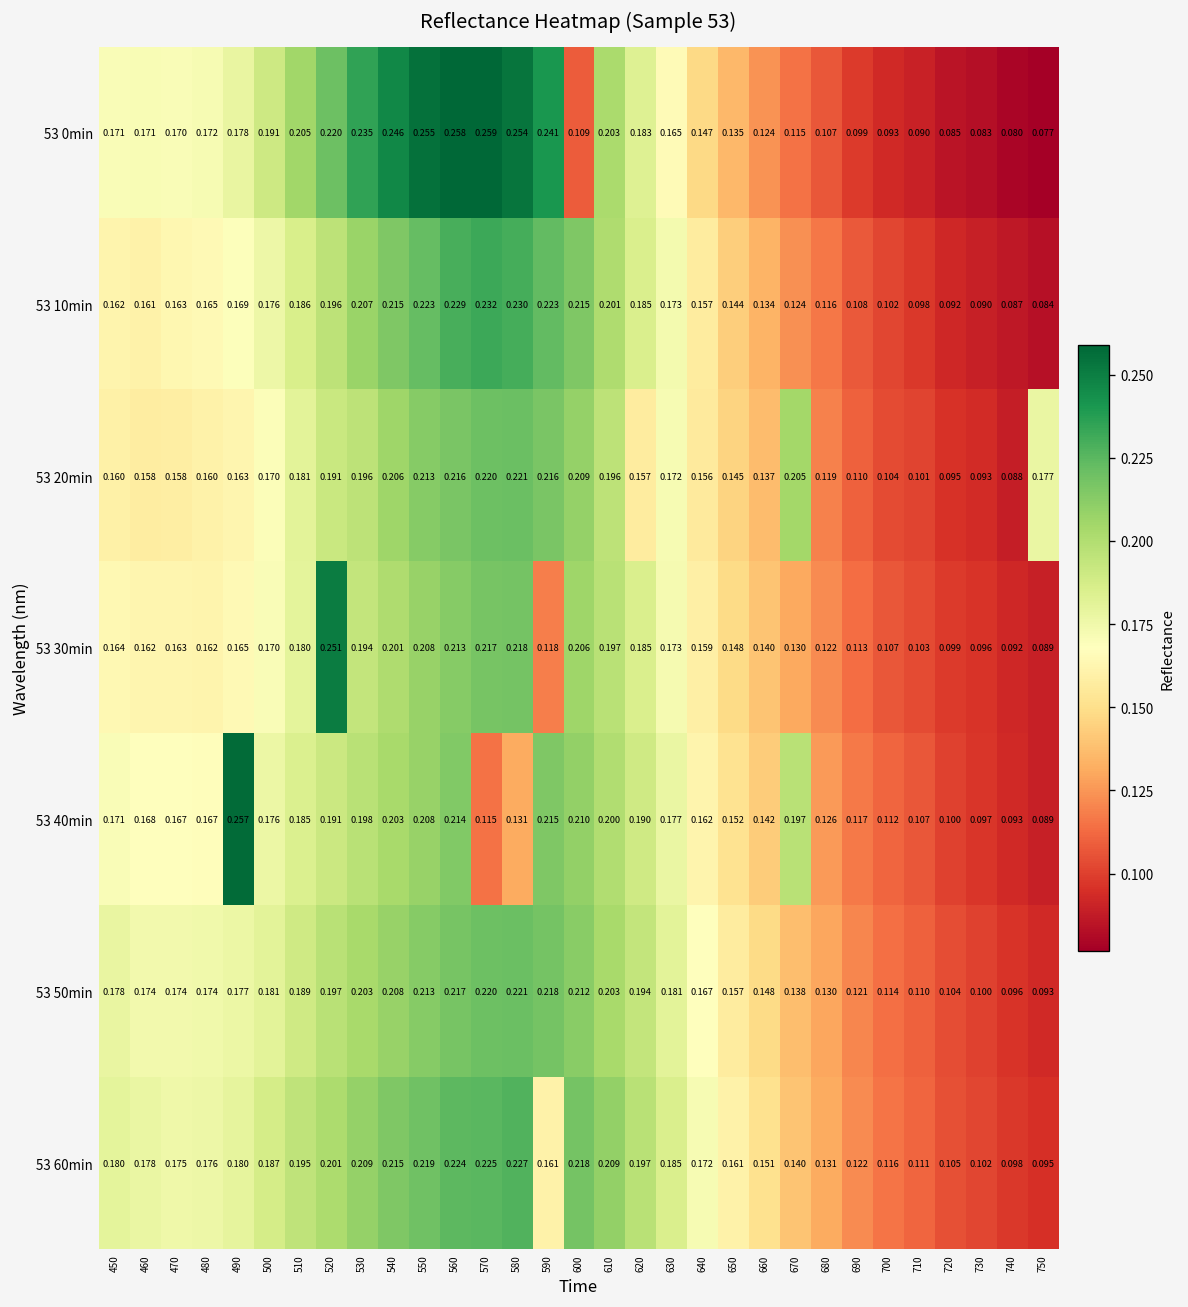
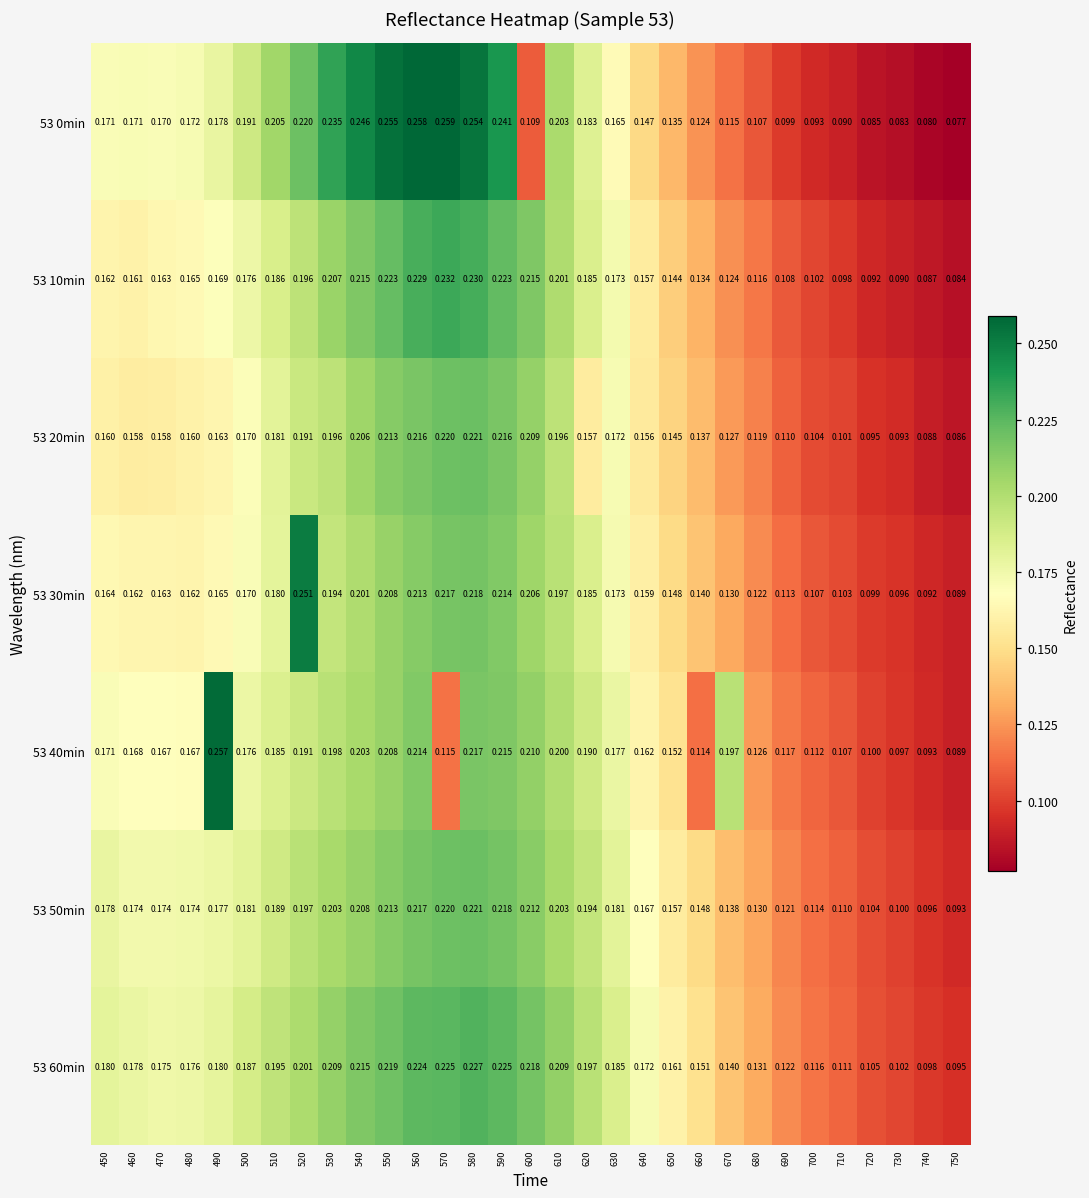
53 20min, 670: 0.205 -> 0.127
53 20min, 750: 0.177 -> 0.086
53 30min, 590: 0.118 -> 0.214
53 40min, 580: 0.131 -> 0.217
53 40min, 660: 0.142 -> 0.114
53 60min, 590: 0.161 -> 0.225
